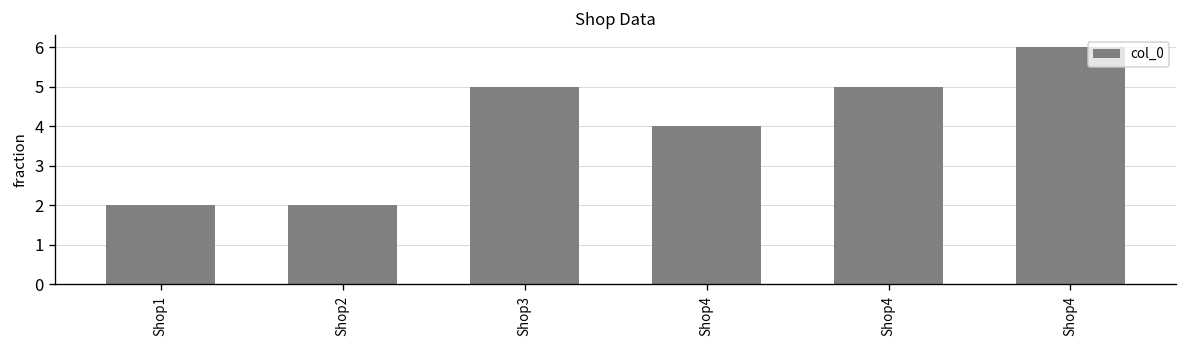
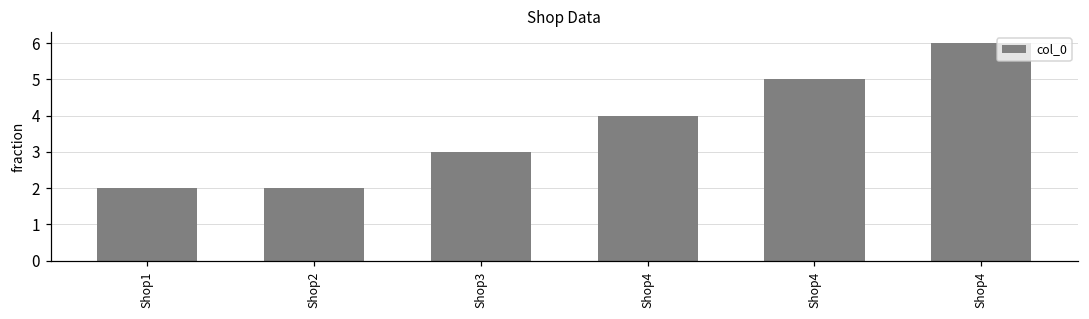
Shop3: 5 -> 3
